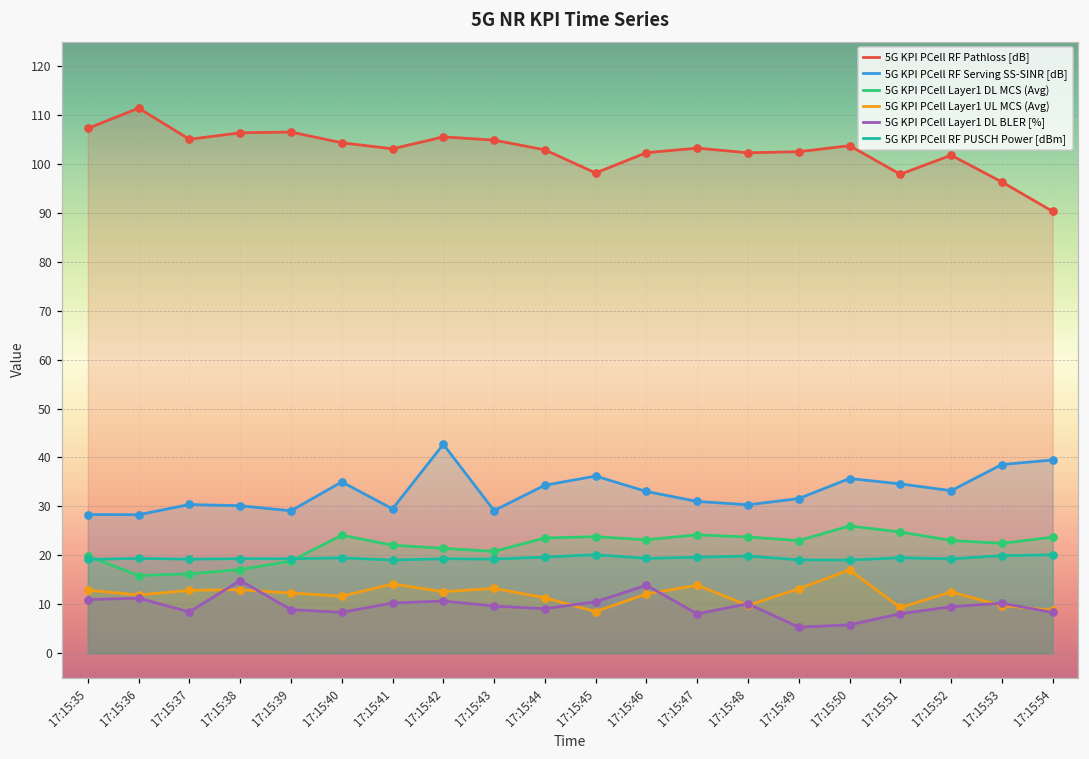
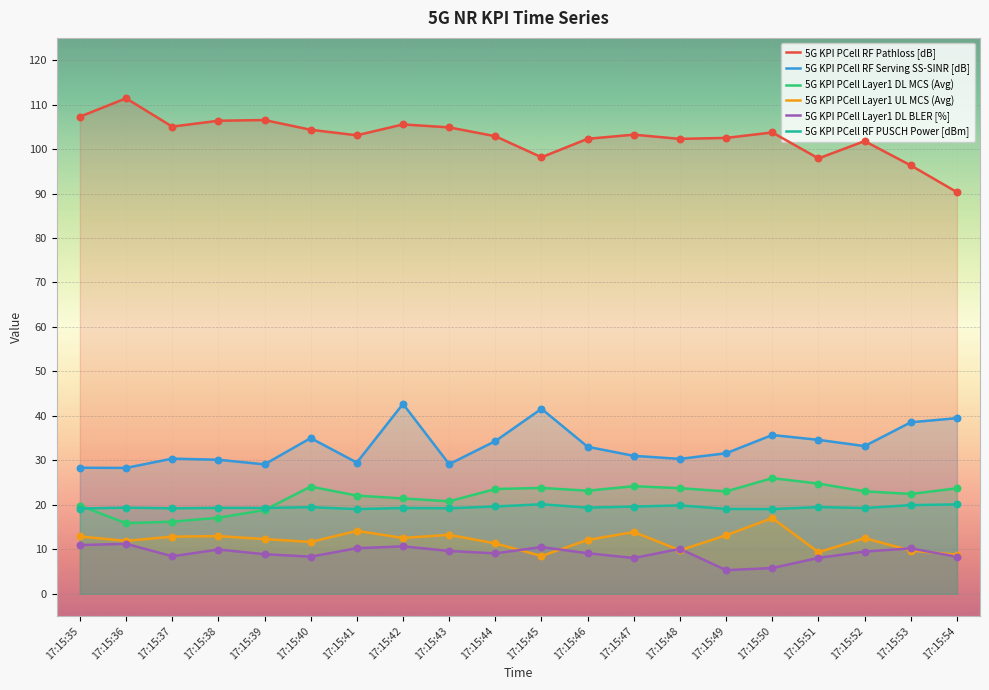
5G KPI PCell Layer1 DL BLER [%], 17:15:38: 15 -> 10
5G KPI PCell RF Serving SS-SINR [dB], 17:15:45: 36 -> 42
5G KPI PCell Layer1 DL BLER [%], 17:15:46: 14 -> 9
